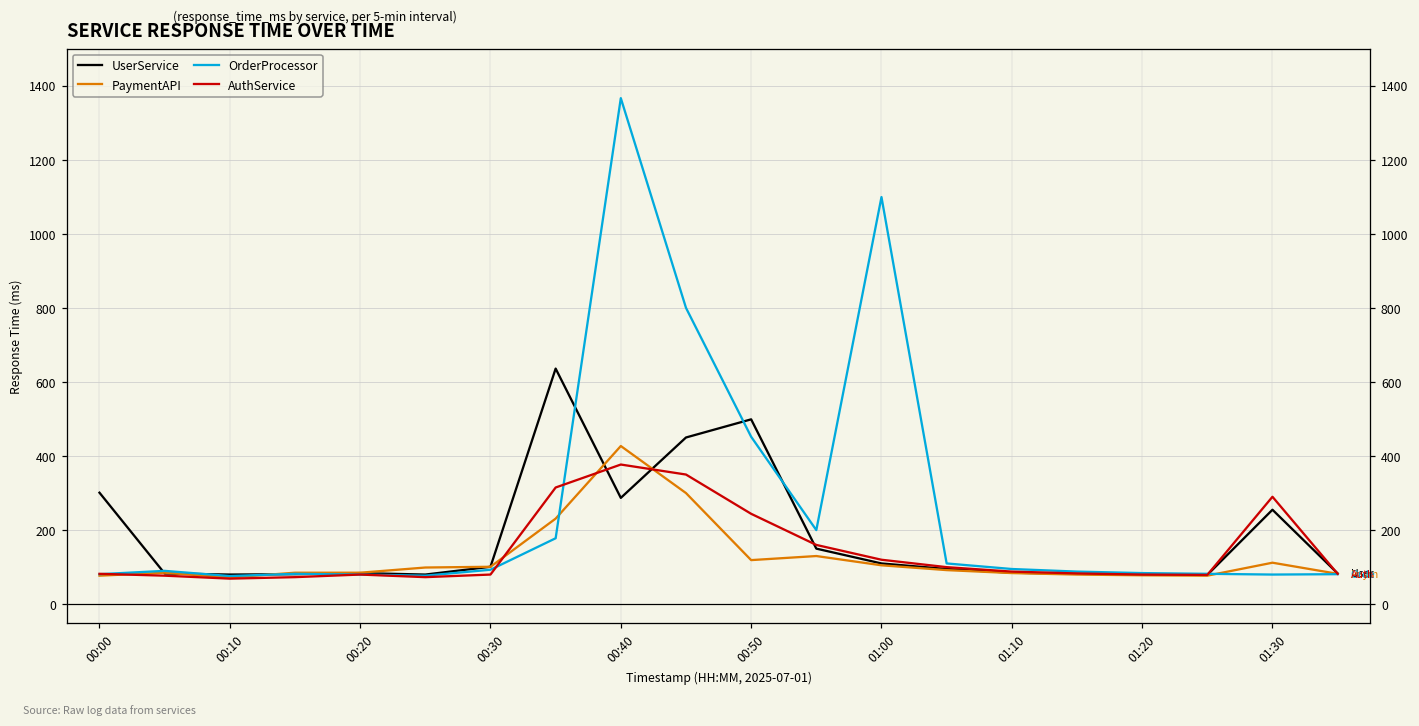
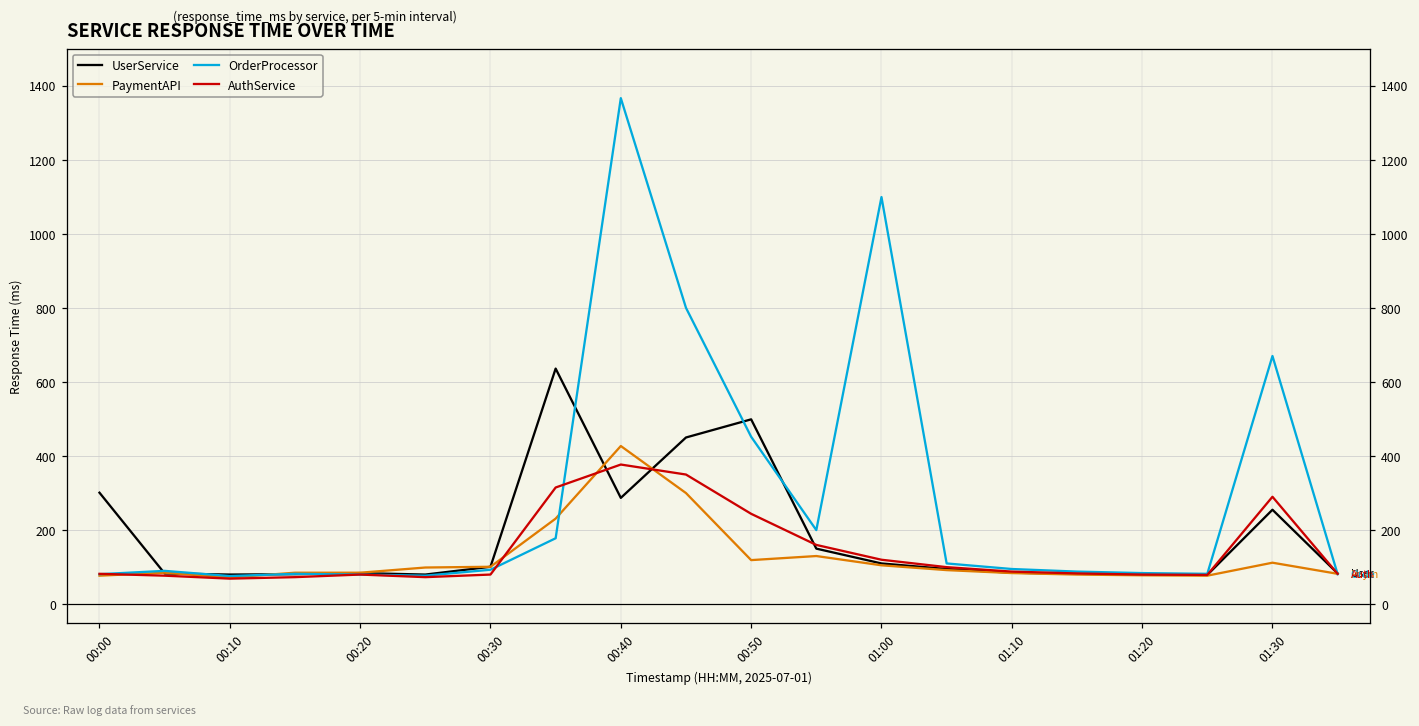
OrderProcessor, 01:30: 80 -> 670
